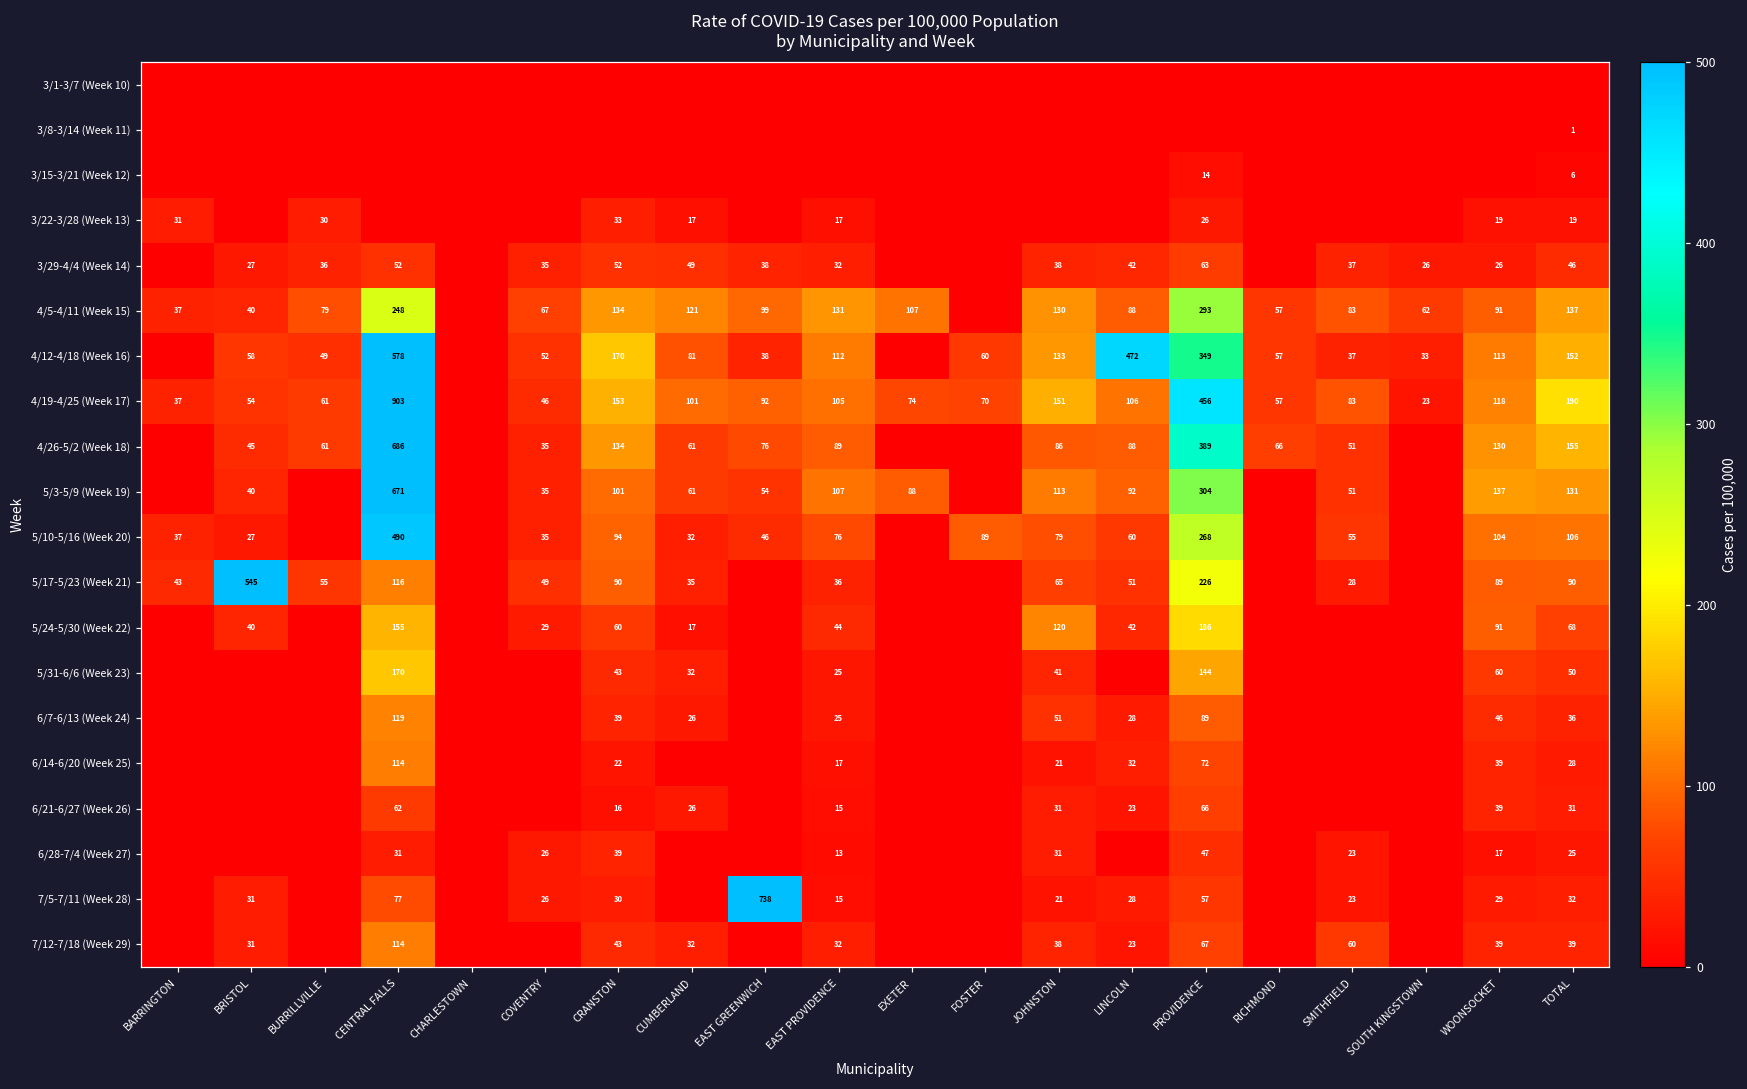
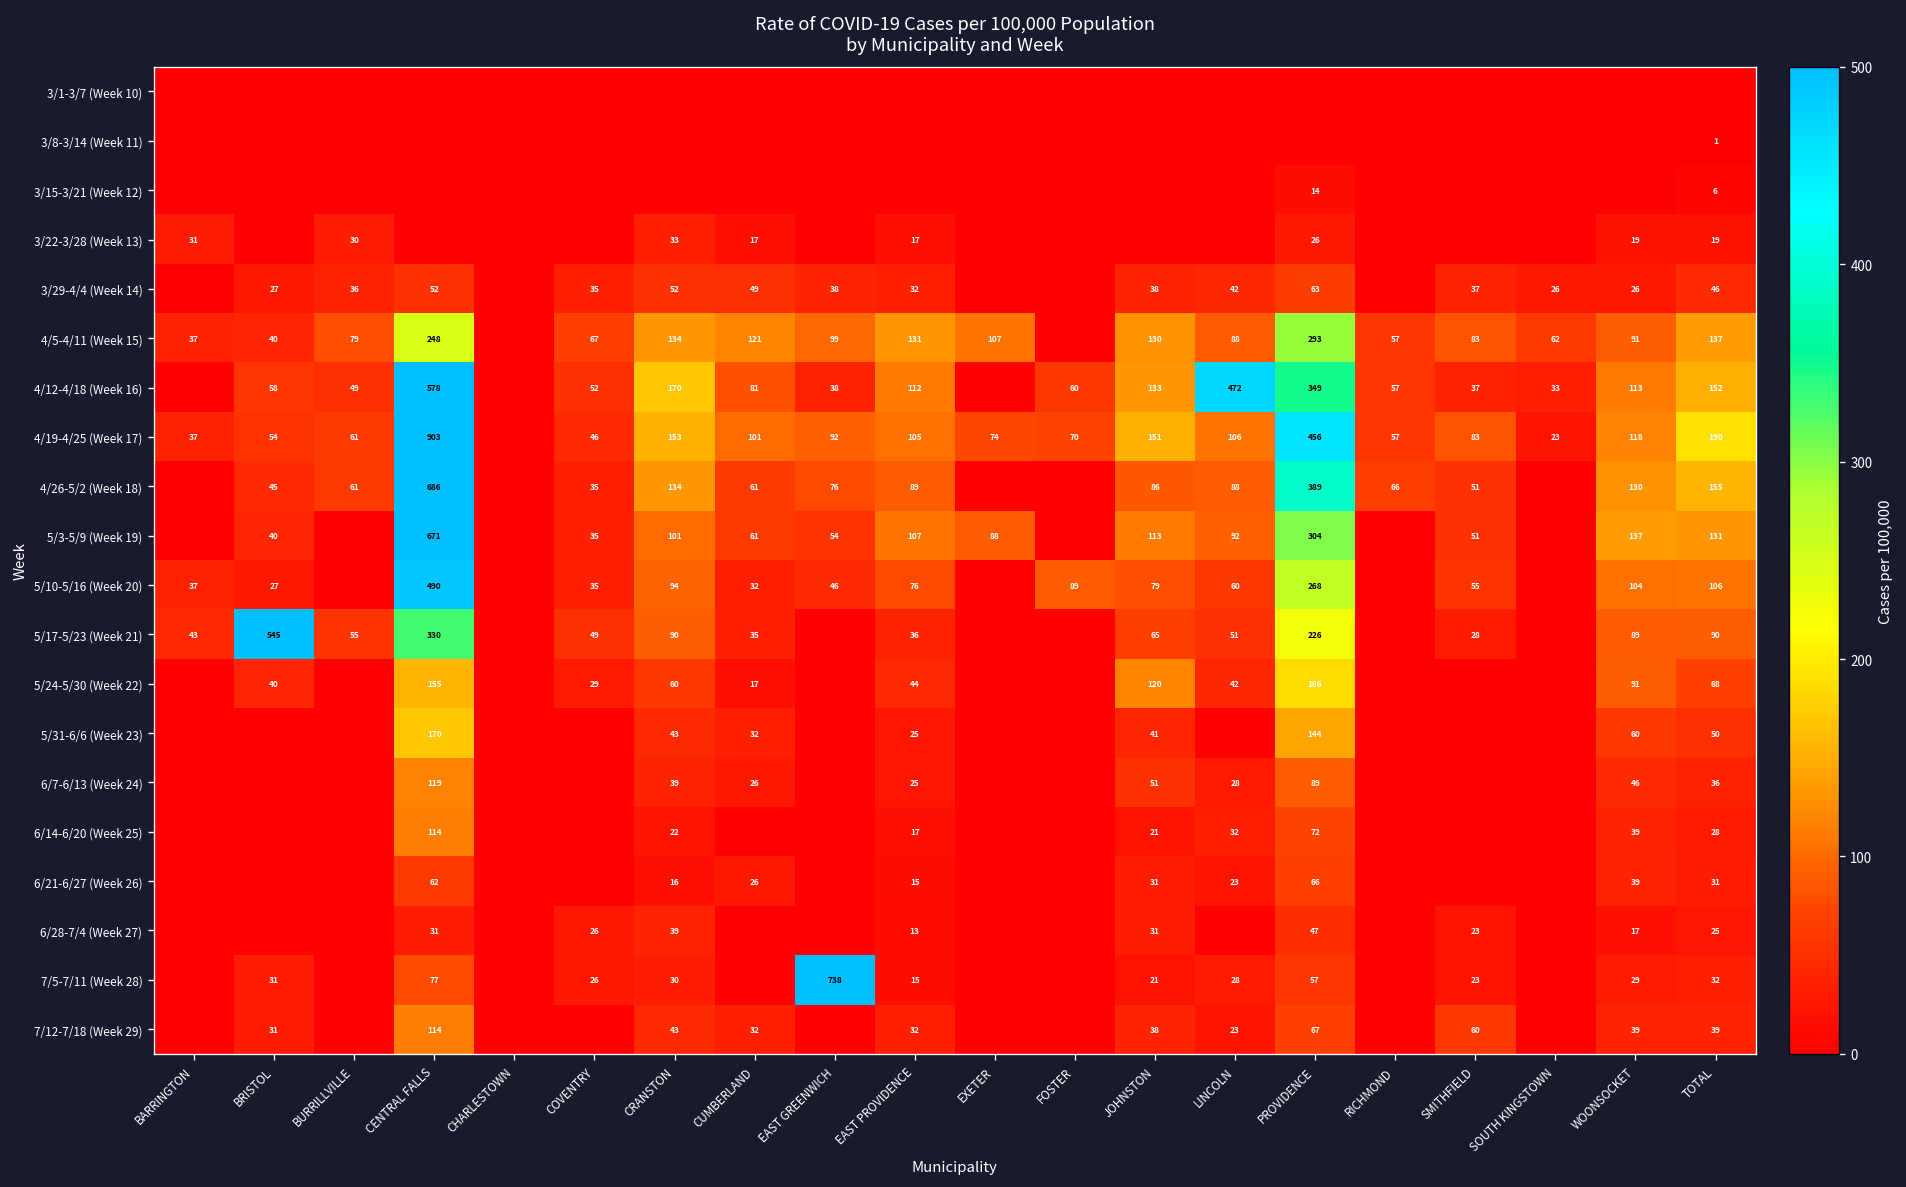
5/17-5/23 (Week 21), CENTRAL FALLS: 116 -> 330
